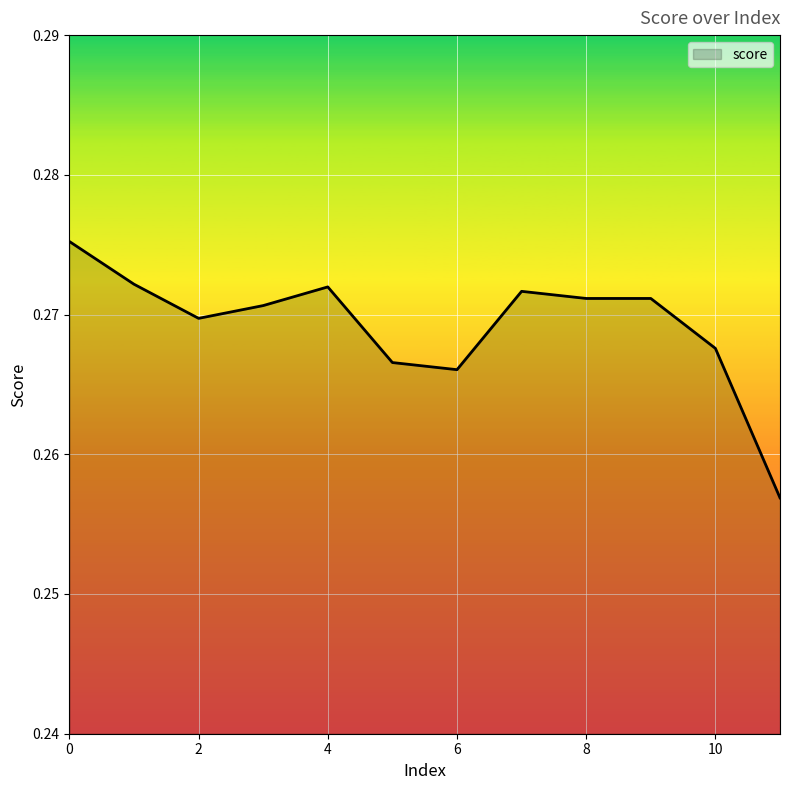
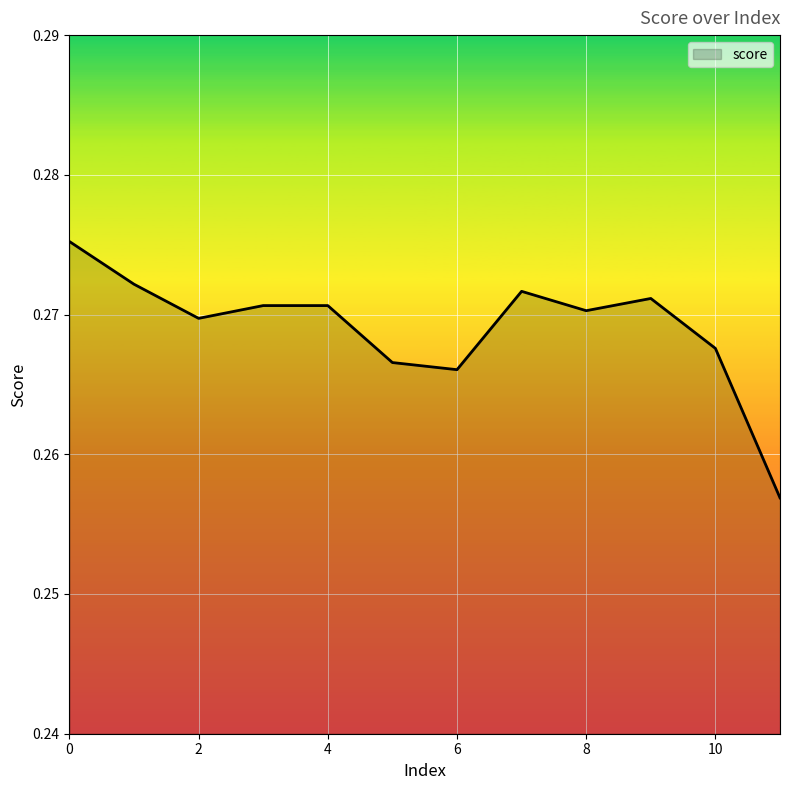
4: 0.2720 -> 0.2706
8: 0.2712 -> 0.2703
